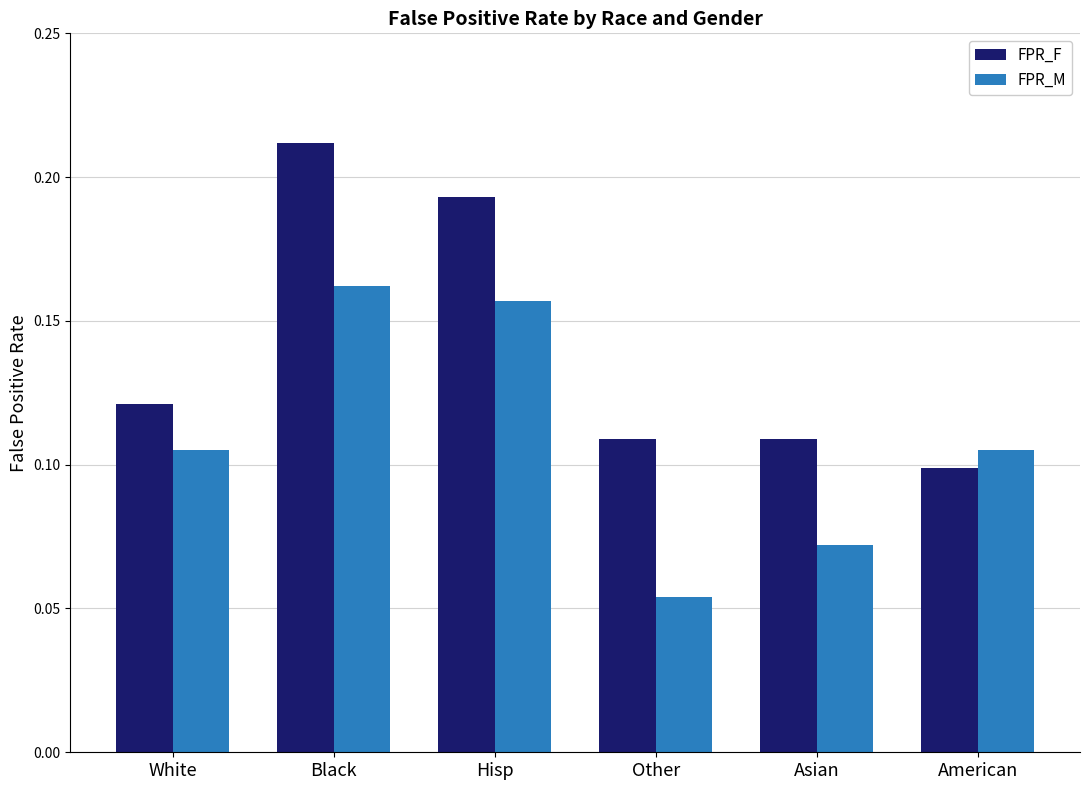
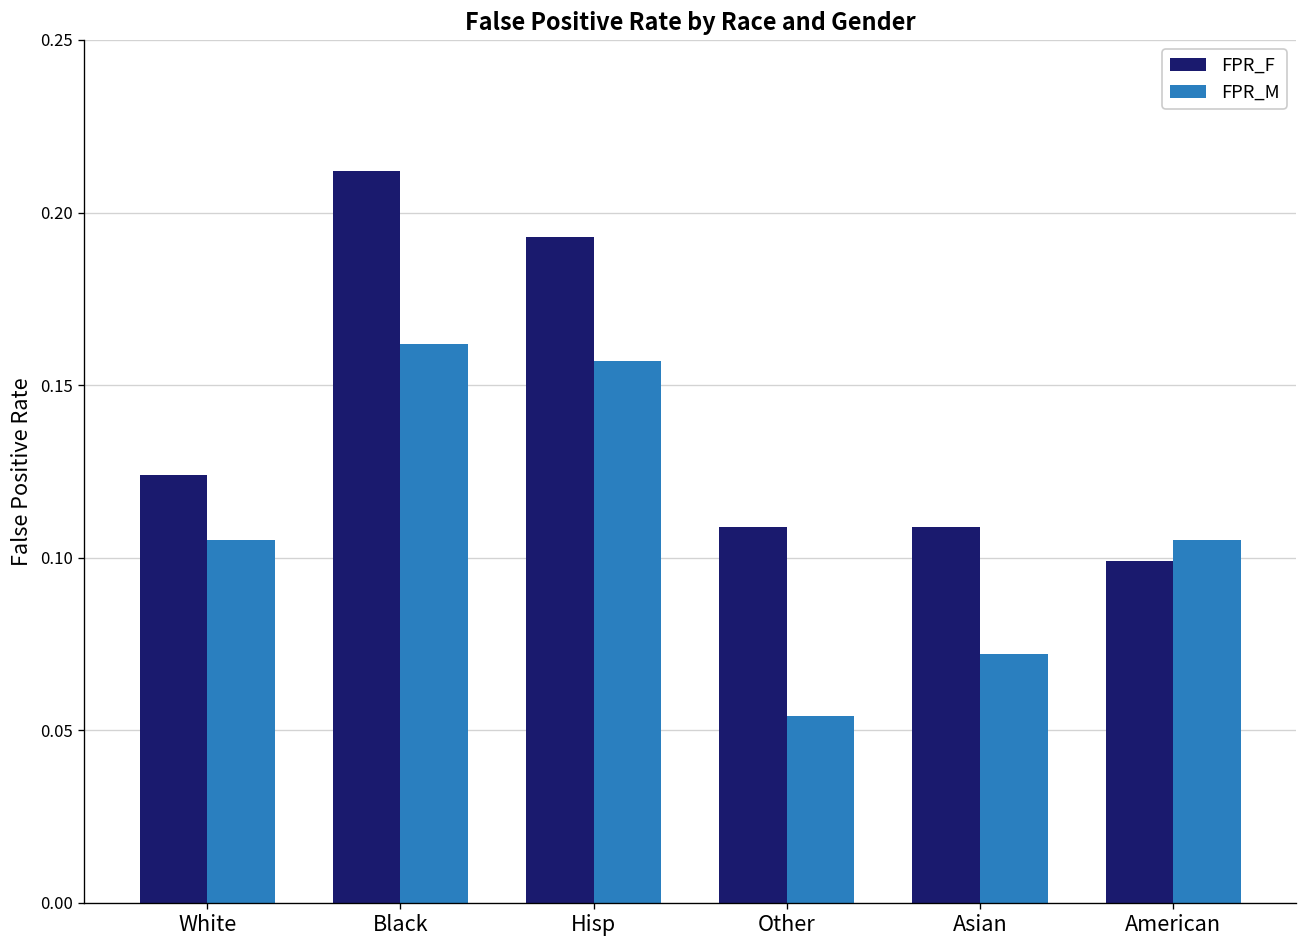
FPR_F, White: 0.121 -> 0.124
